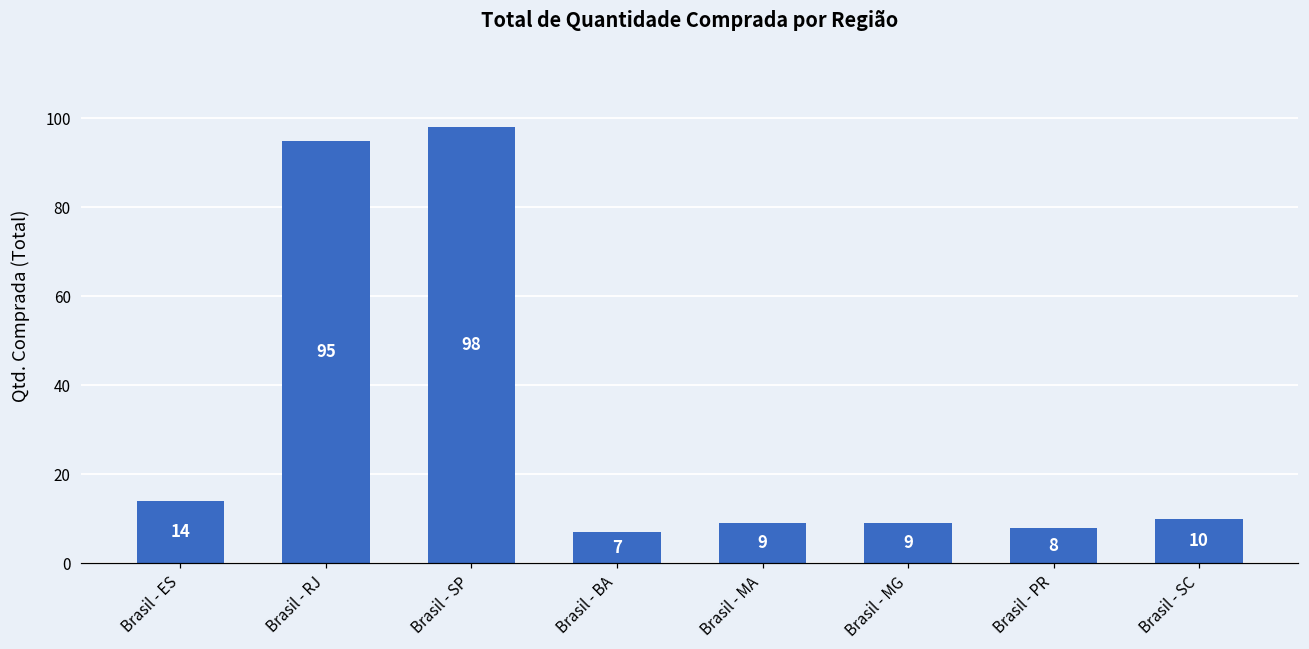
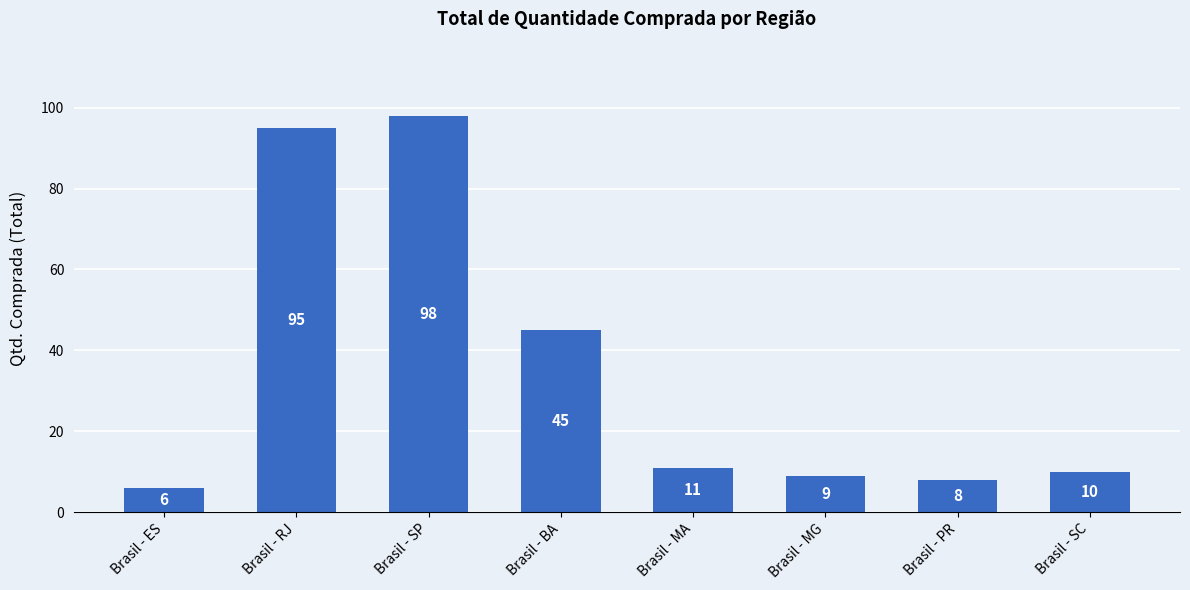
Brasil - ES: 14 -> 6
Brasil - BA: 7 -> 45
Brasil - MA: 9 -> 11
